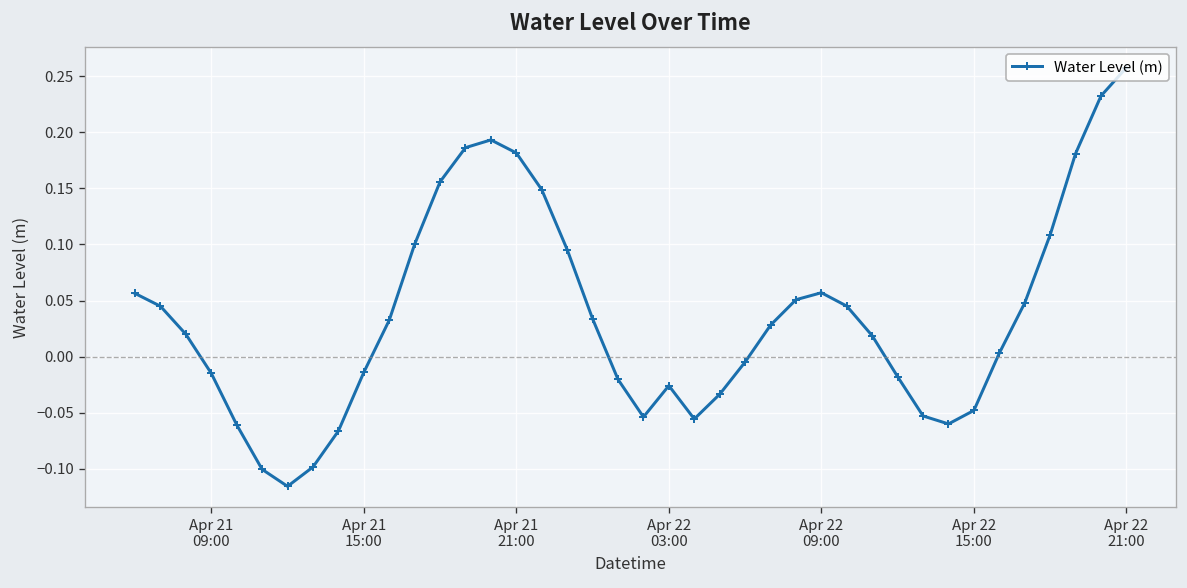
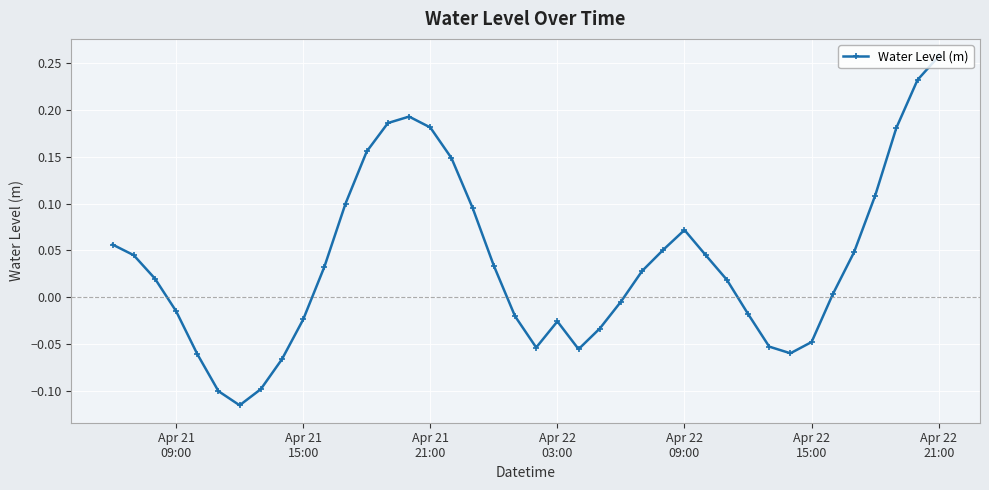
Apr 21 15:00: -0.01 -> -0.02
Apr 22 09:00: 0.06 -> 0.07
